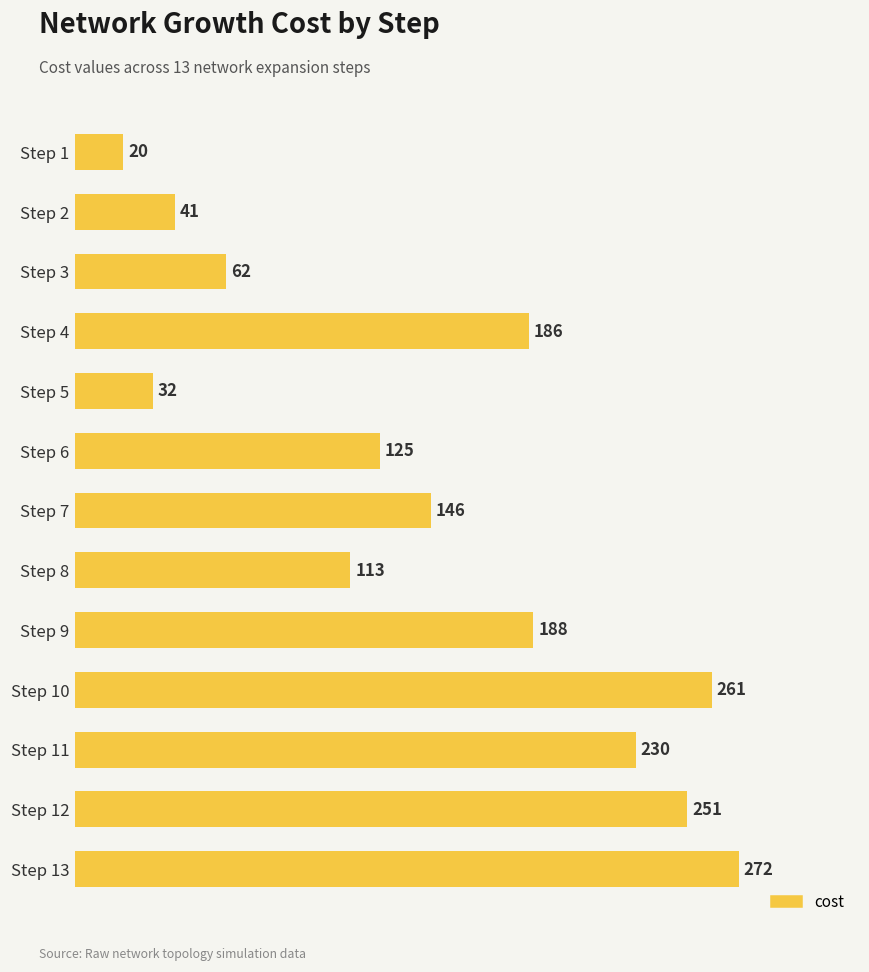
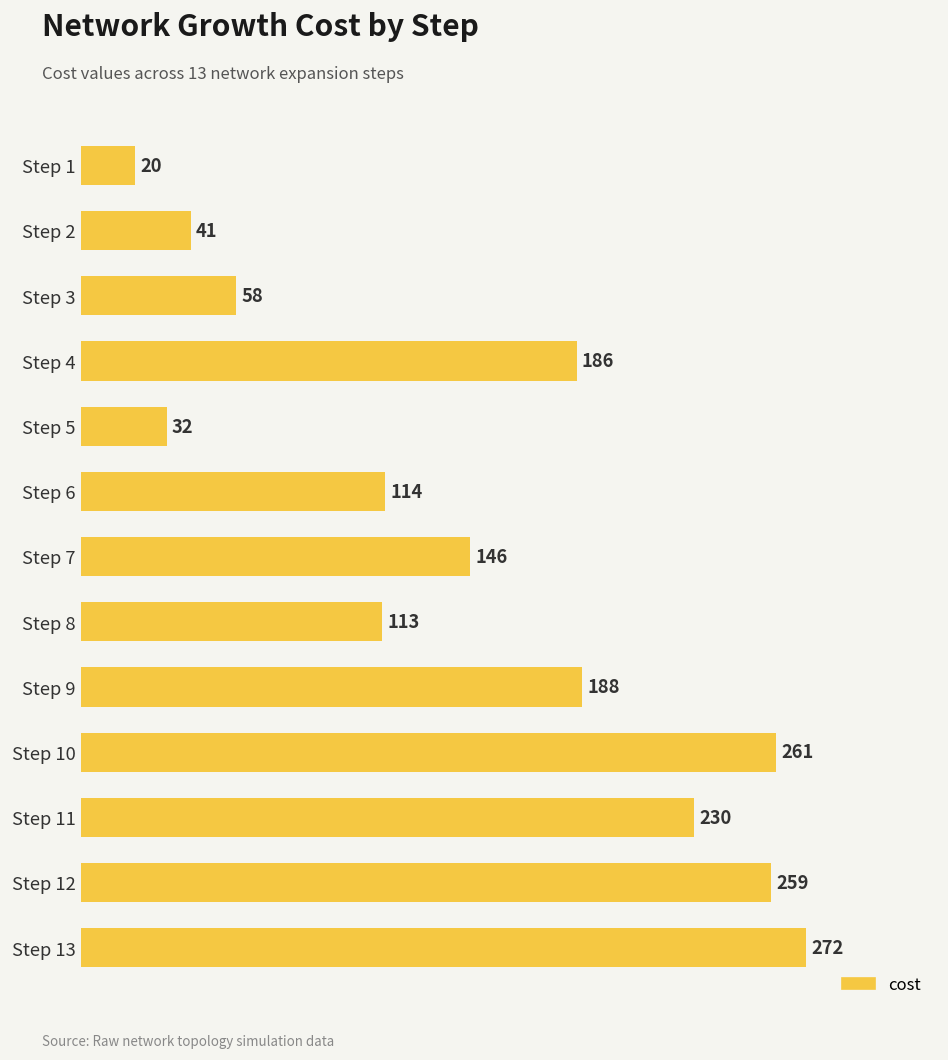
Step 3: 62 -> 58
Step 6: 125 -> 114
Step 12: 251 -> 259
